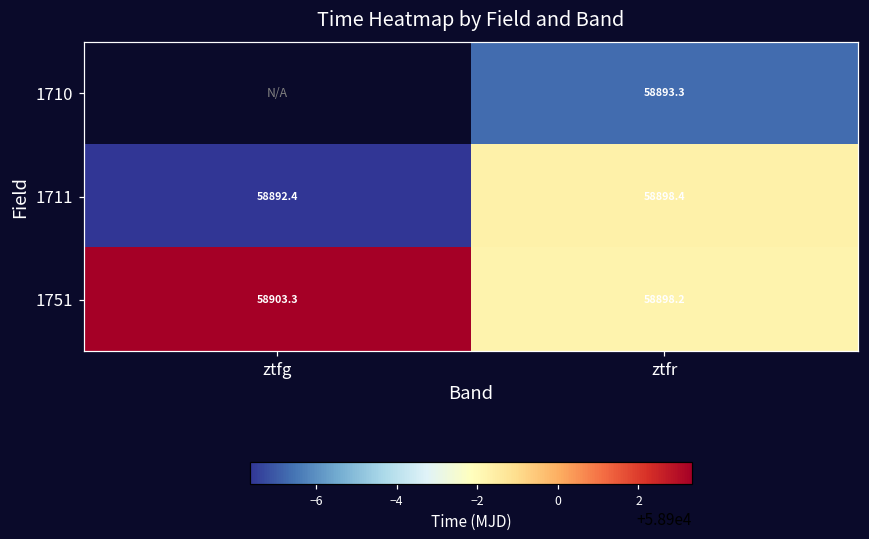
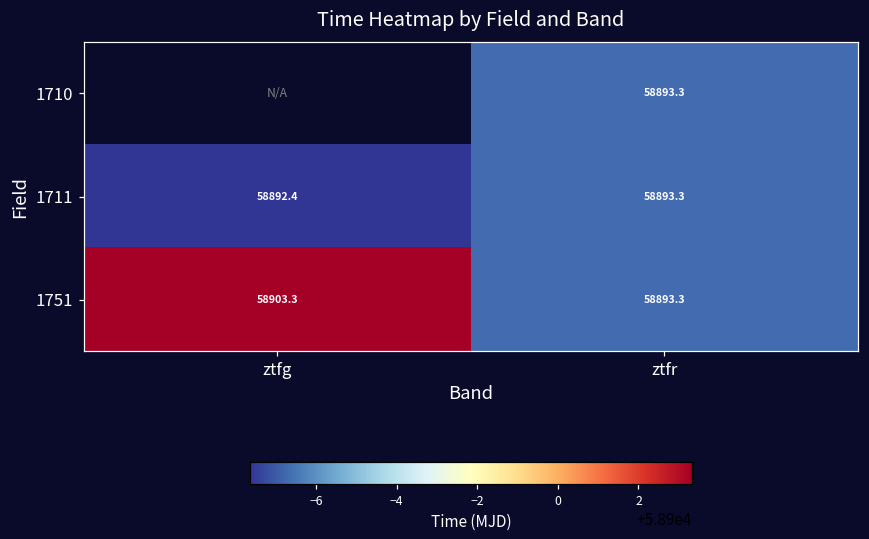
1711, ztfr: 58898.4 -> 58893.3
1751, ztfr: 58898.2 -> 58893.3
